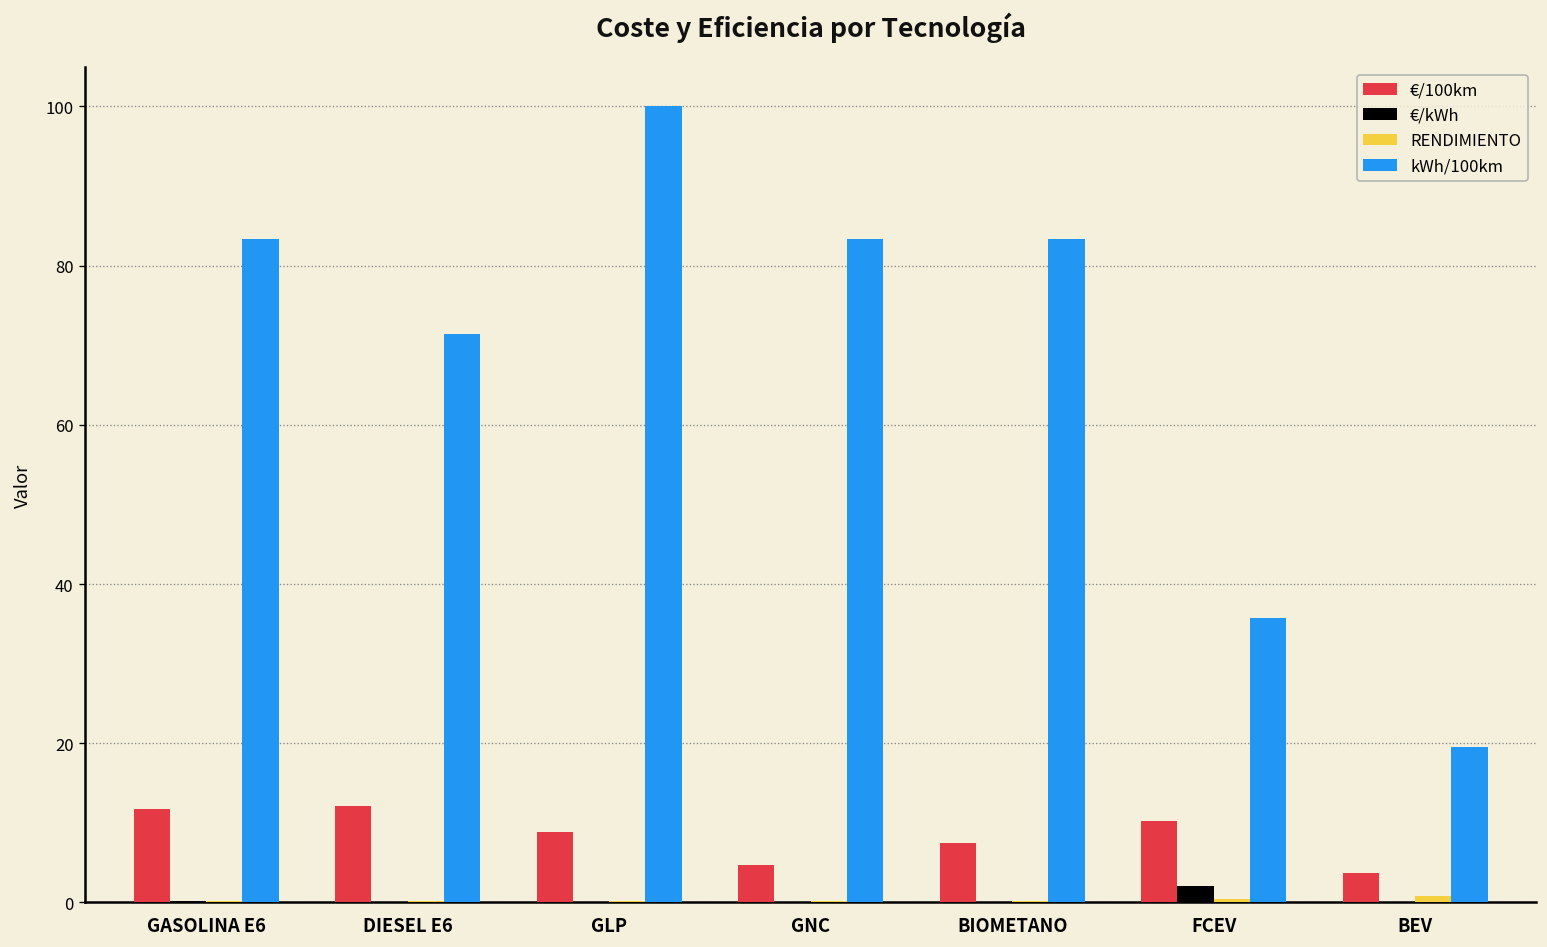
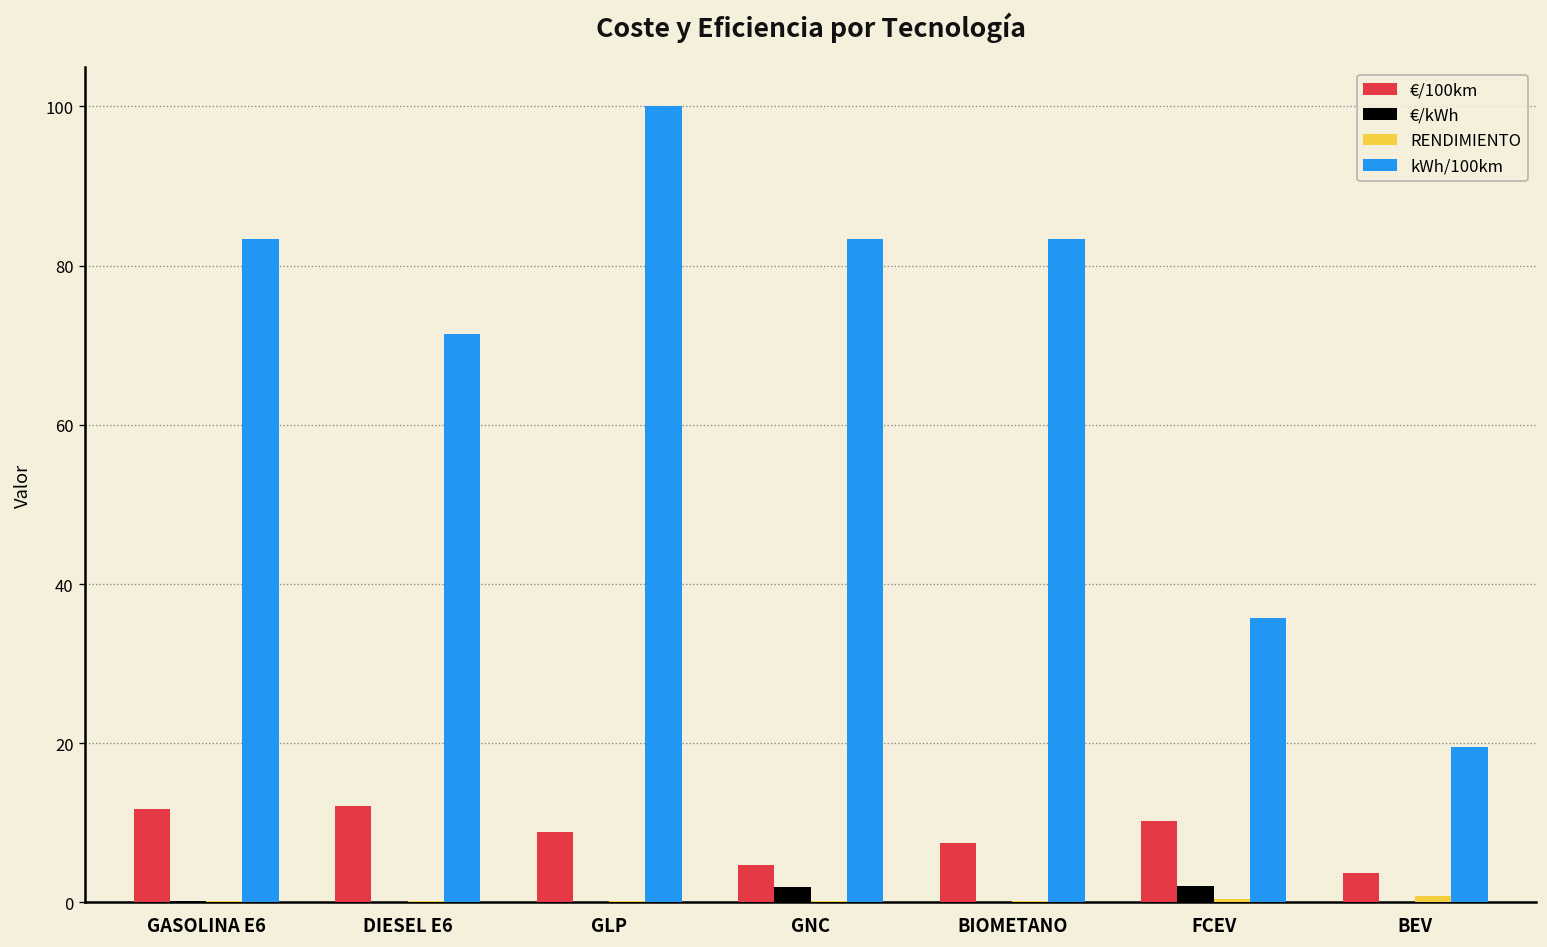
€/kWh, GNC: 0 -> 2
